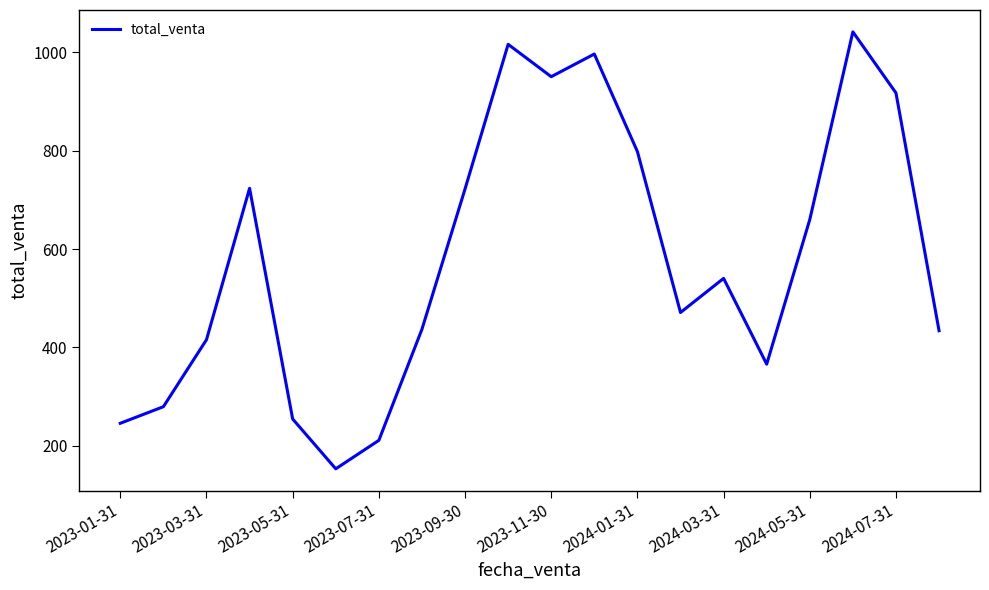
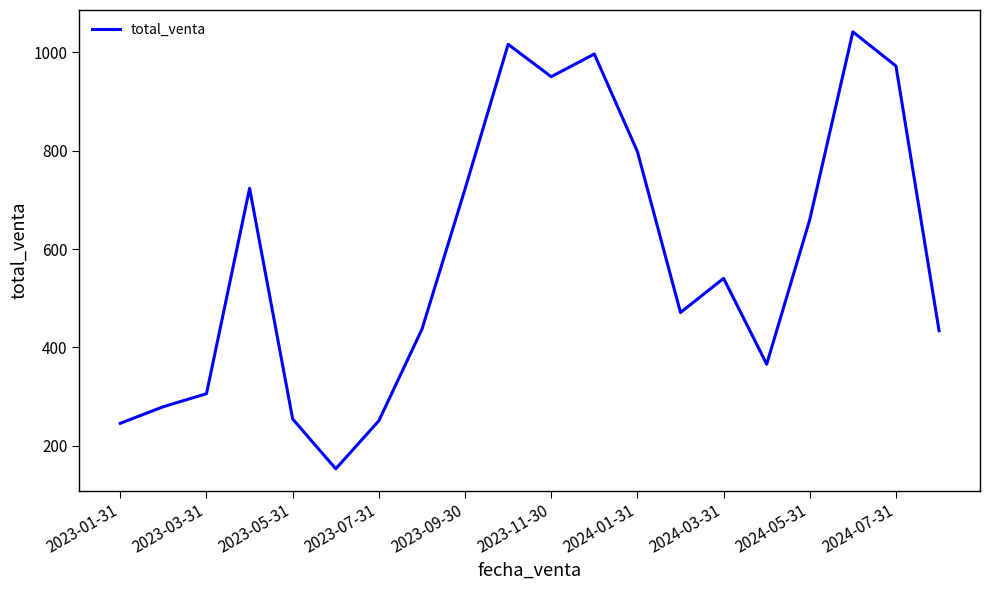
2023-03-31: 420 -> 310
2023-07-31: 210 -> 250
2024-07-31: 920 -> 970
